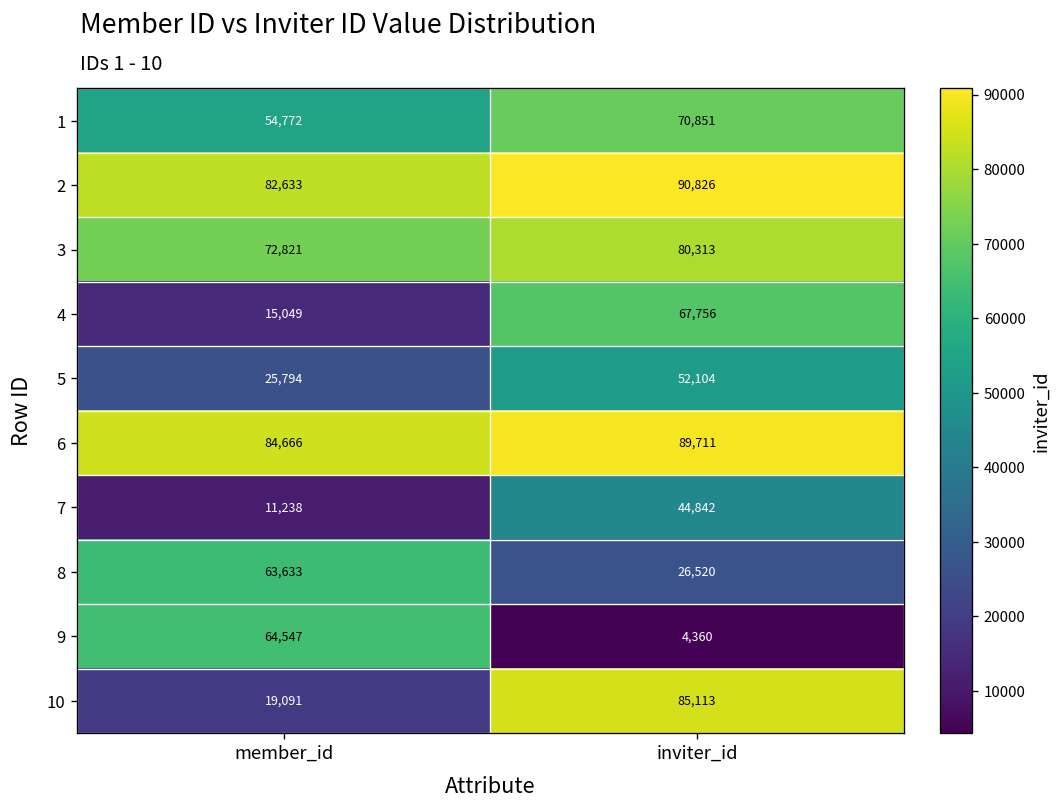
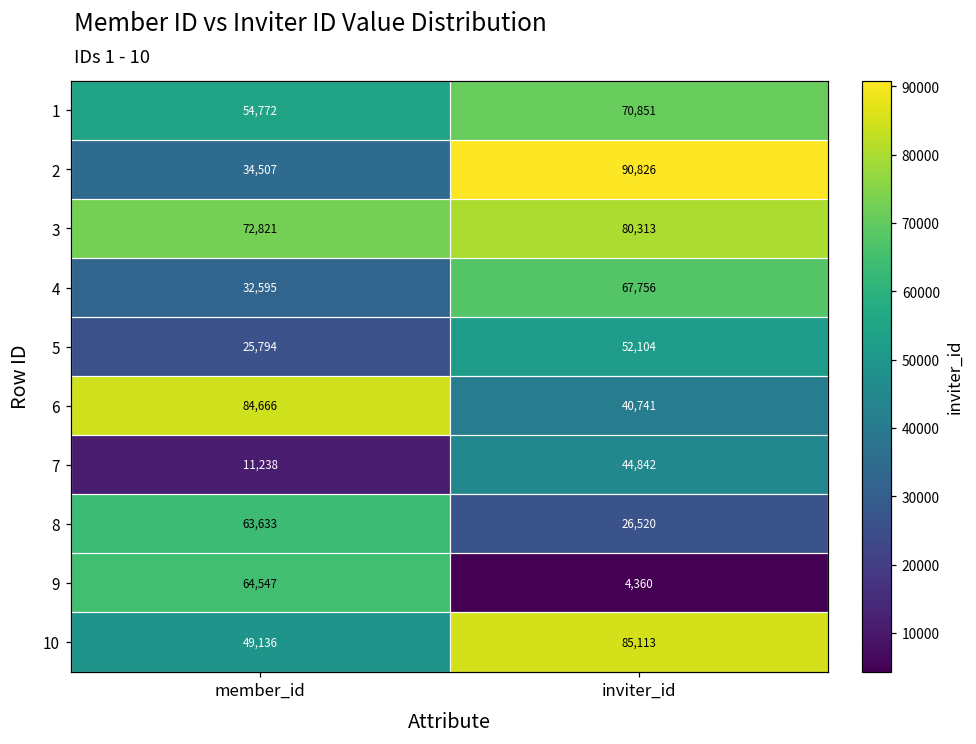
2, member_id: 82,633 -> 34,507
4, member_id: 15,049 -> 32,595
6, inviter_id: 89,711 -> 40,741
10, member_id: 19,091 -> 49,136
